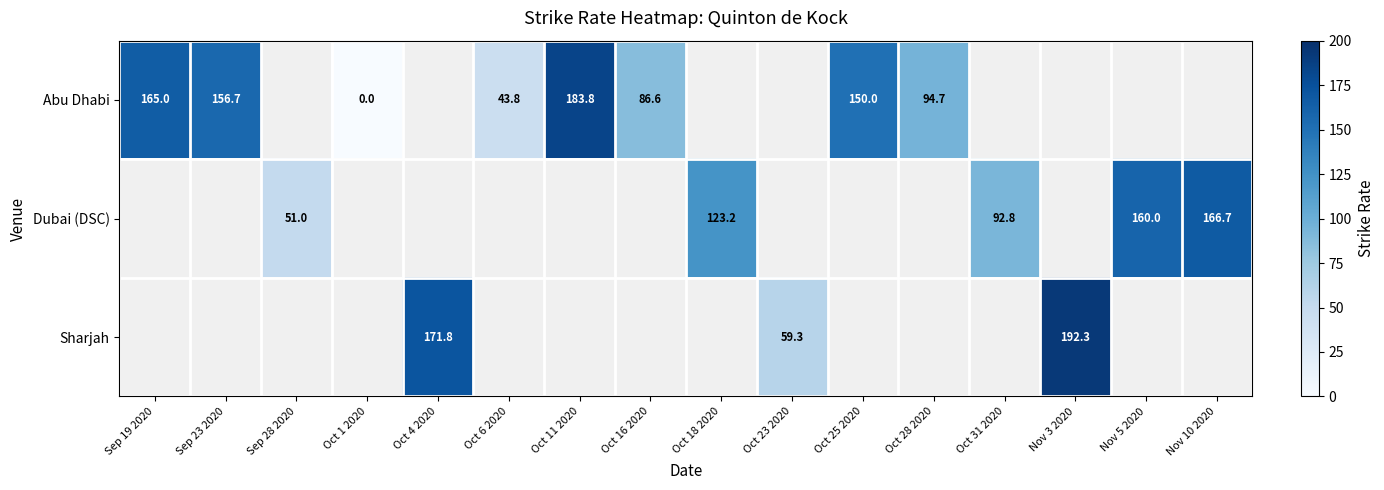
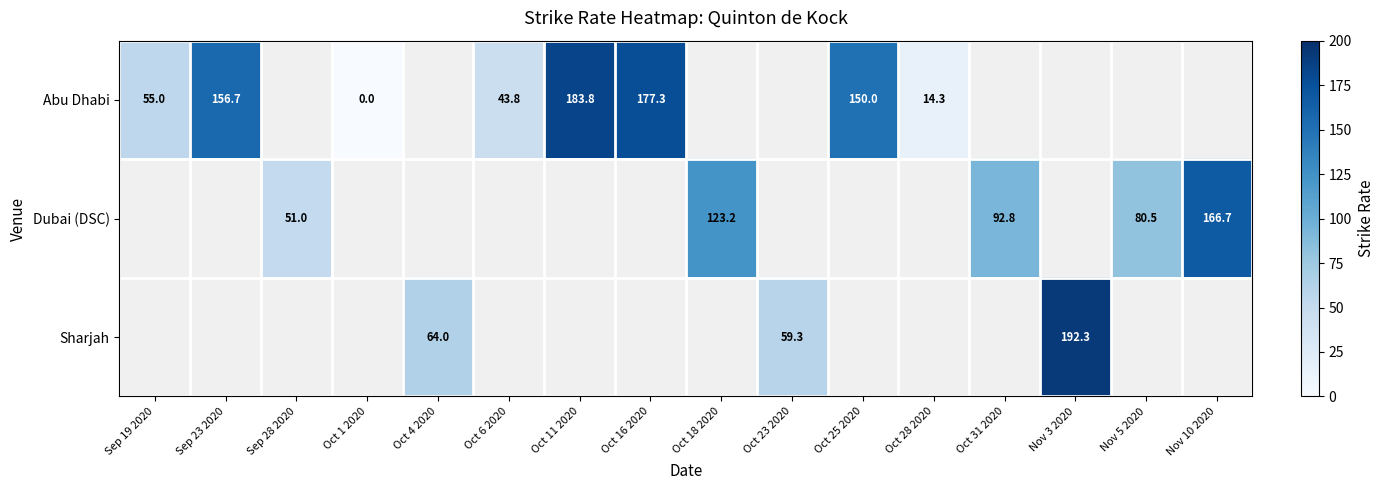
Abu Dhabi, Sep 19 2020: 165.0 -> 55.0
Abu Dhabi, Oct 16 2020: 86.6 -> 177.3
Abu Dhabi, Oct 28 2020: 94.7 -> 14.3
Dubai (DSC), Nov 5 2020: 160.0 -> 80.5
Sharjah, Oct 4 2020: 171.8 -> 64.0
